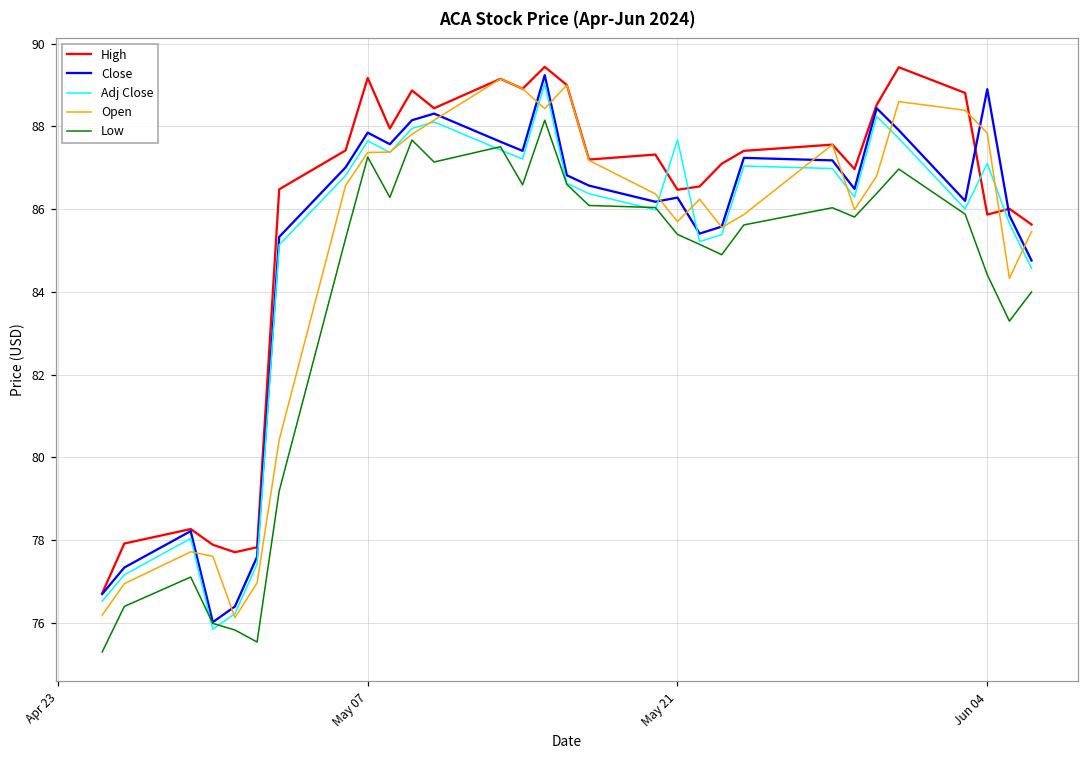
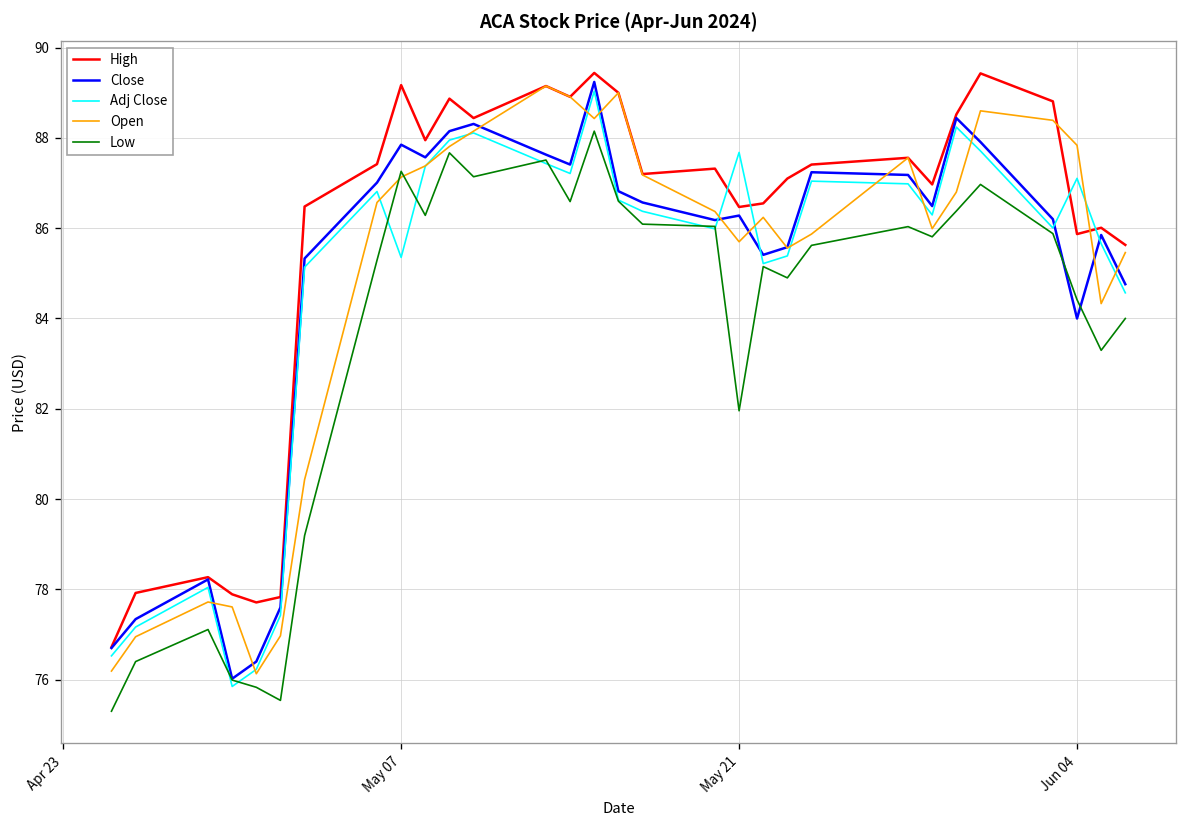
Adj Close, May 07: 87.7 -> 85.4
Open, May 07: 87.4 -> 87.1
Low, May 21: 85.4 -> 82.0
Close, Jun 04: 88.9 -> 84.0
